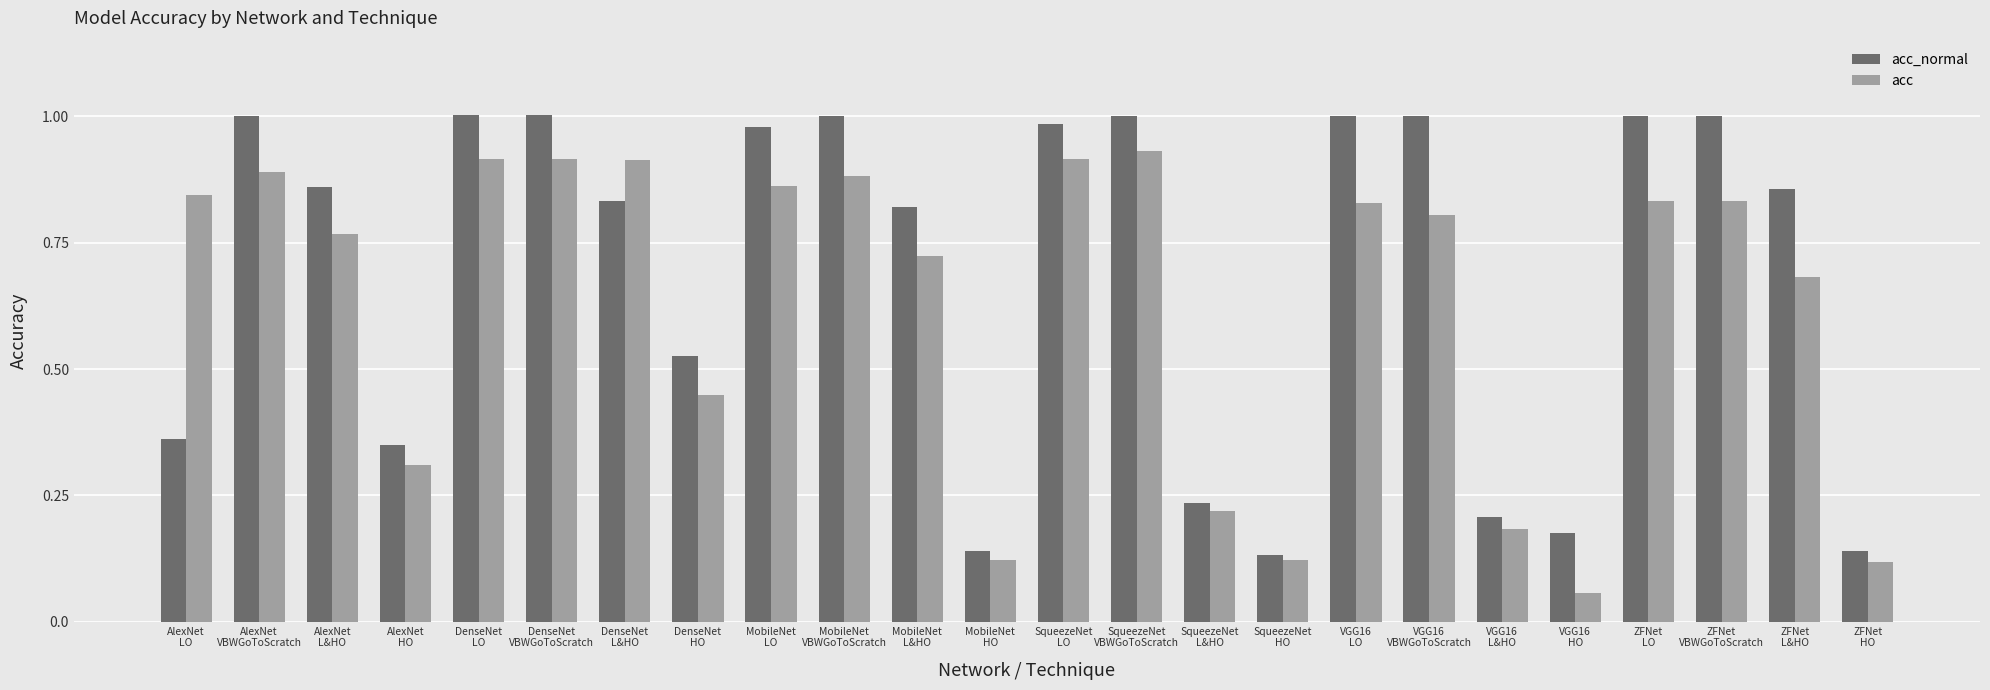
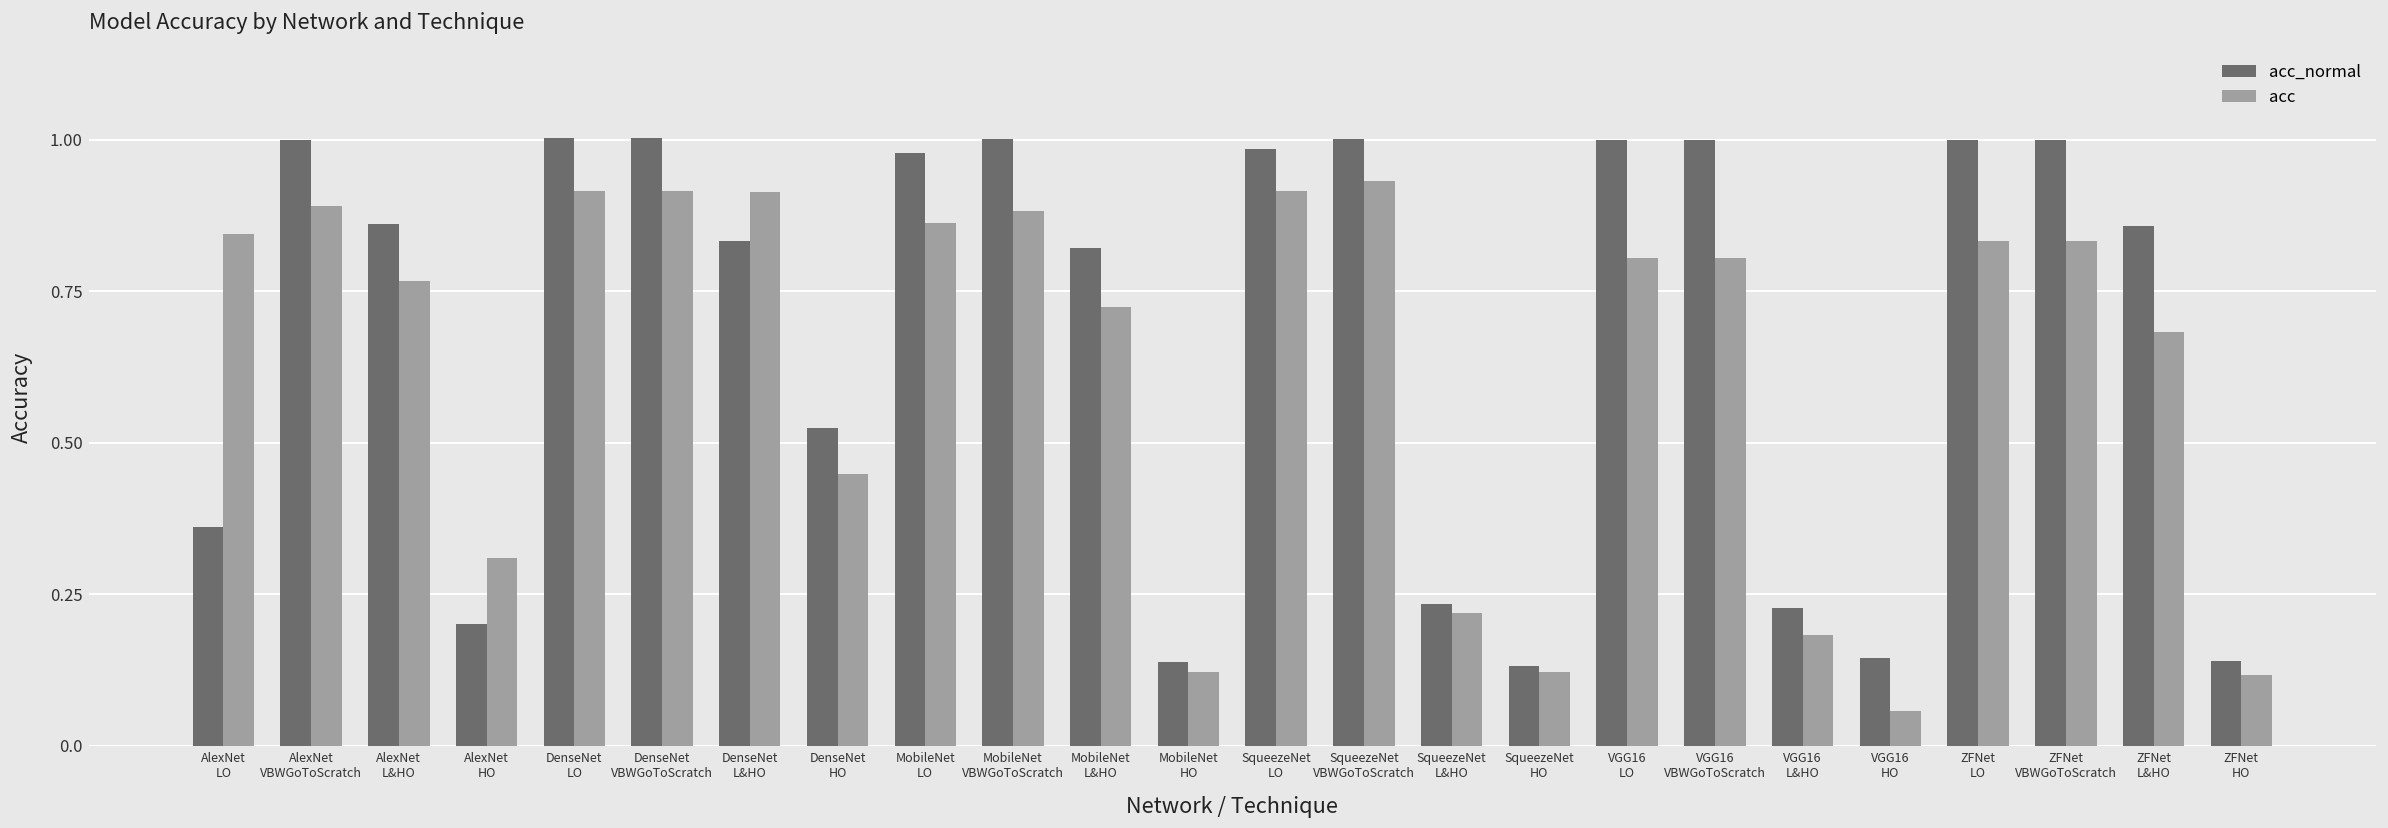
acc_normal, AlexNet HO: 0.35 -> 0.20
acc, VGG16 LO: 0.83 -> 0.81
acc_normal, VGG16 L&HO: 0.21 -> 0.23
acc_normal, VGG16 HO: 0.18 -> 0.15
